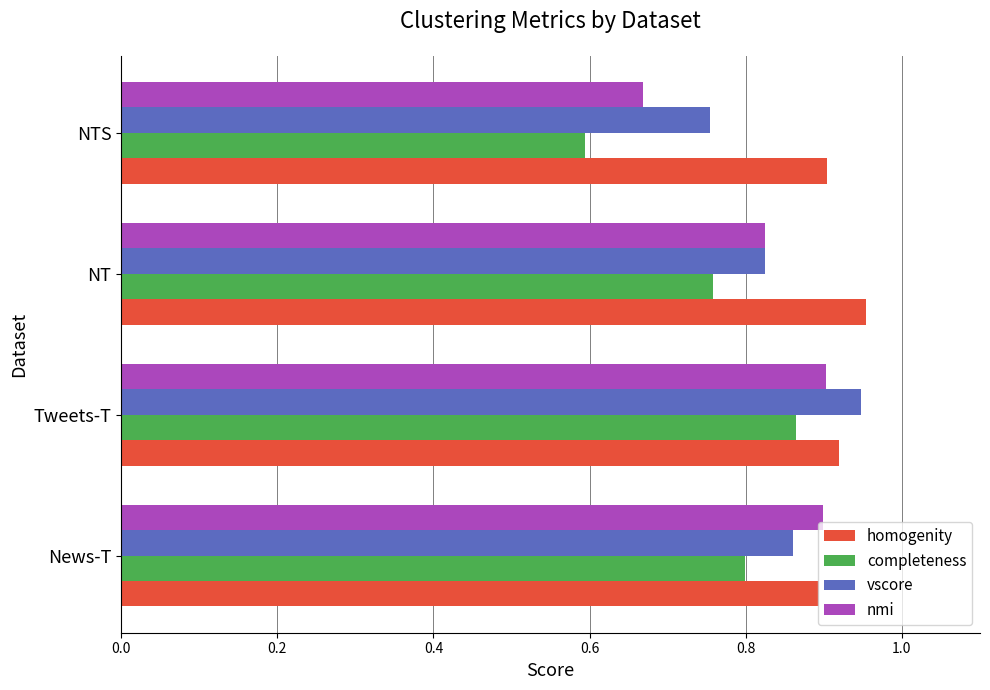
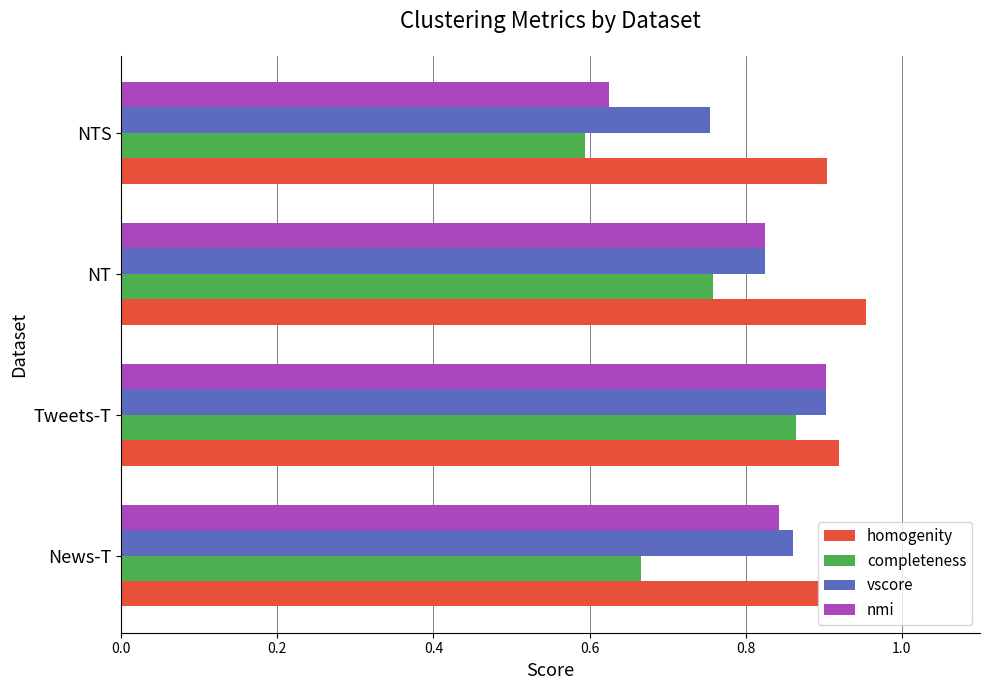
nmi, NTS: 0.67 -> 0.62
vscore, Tweets-T: 0.95 -> 0.90
nmi, News-T: 0.90 -> 0.84
completeness, News-T: 0.80 -> 0.67
